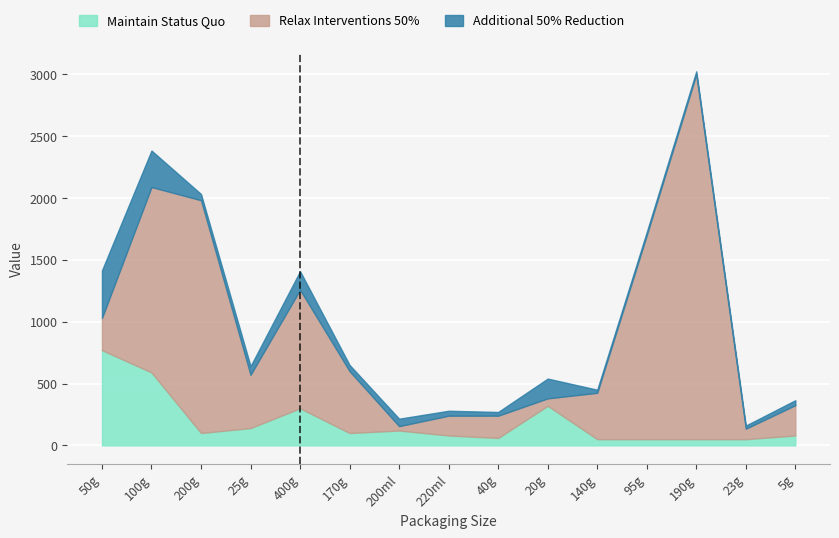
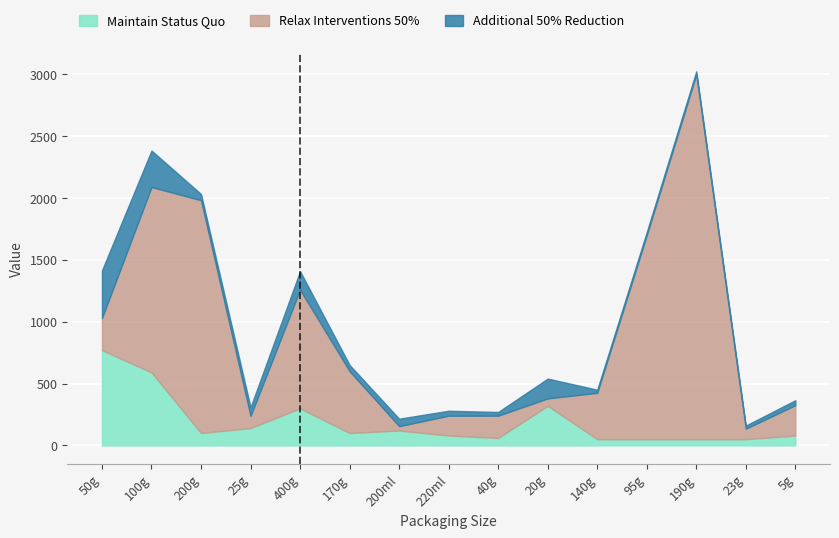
Relax Interventions 50%, 25g: 430 -> 100
